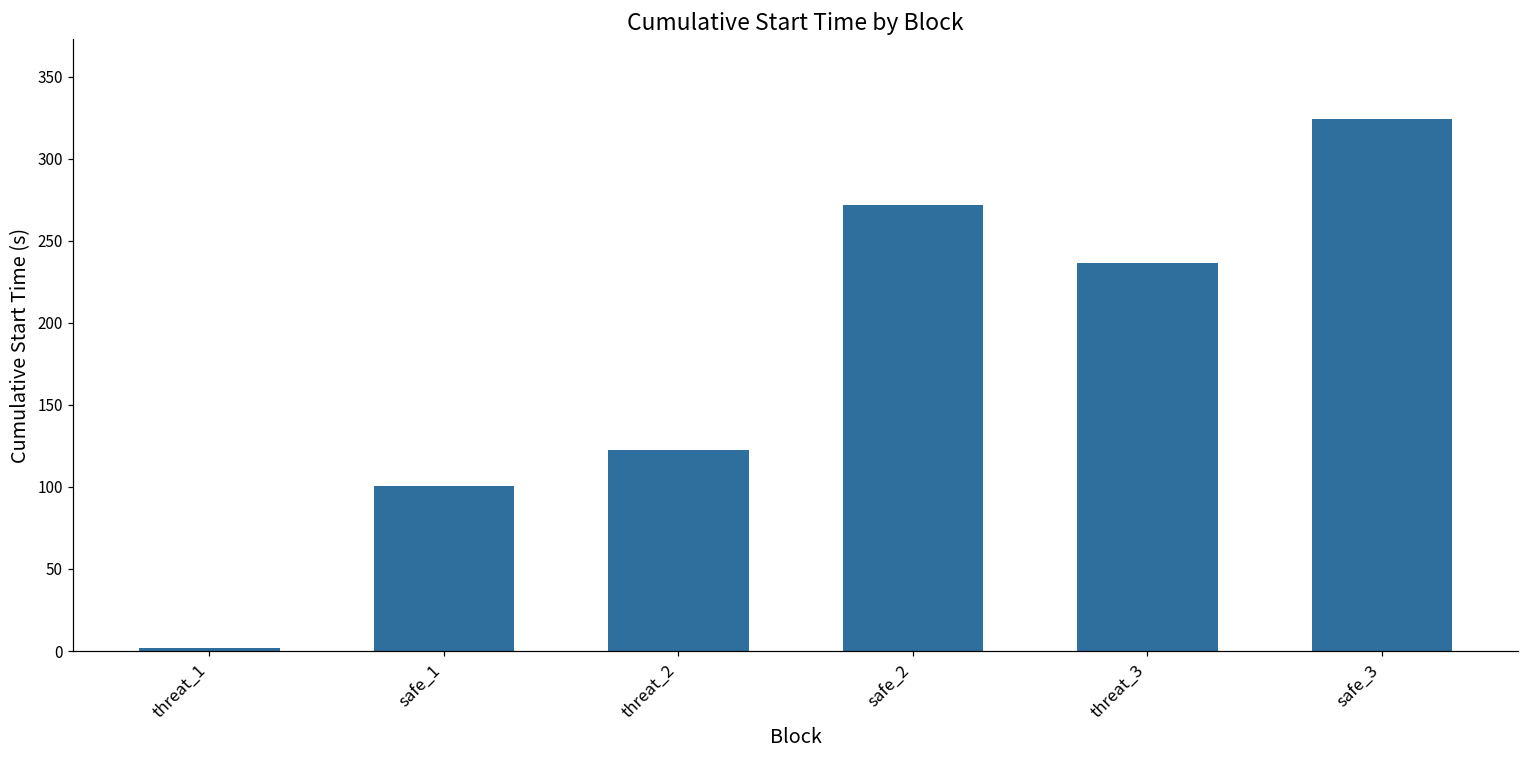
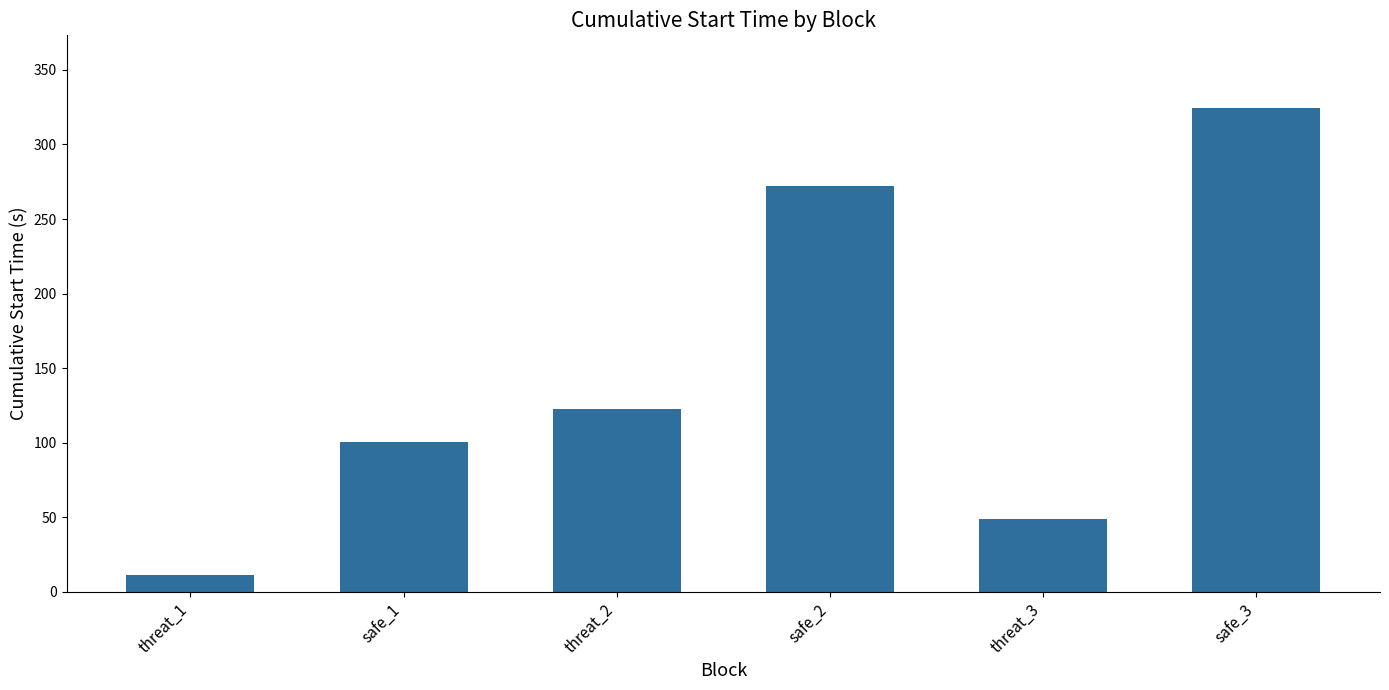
threat_1: 2 -> 11
threat_3: 236 -> 49
